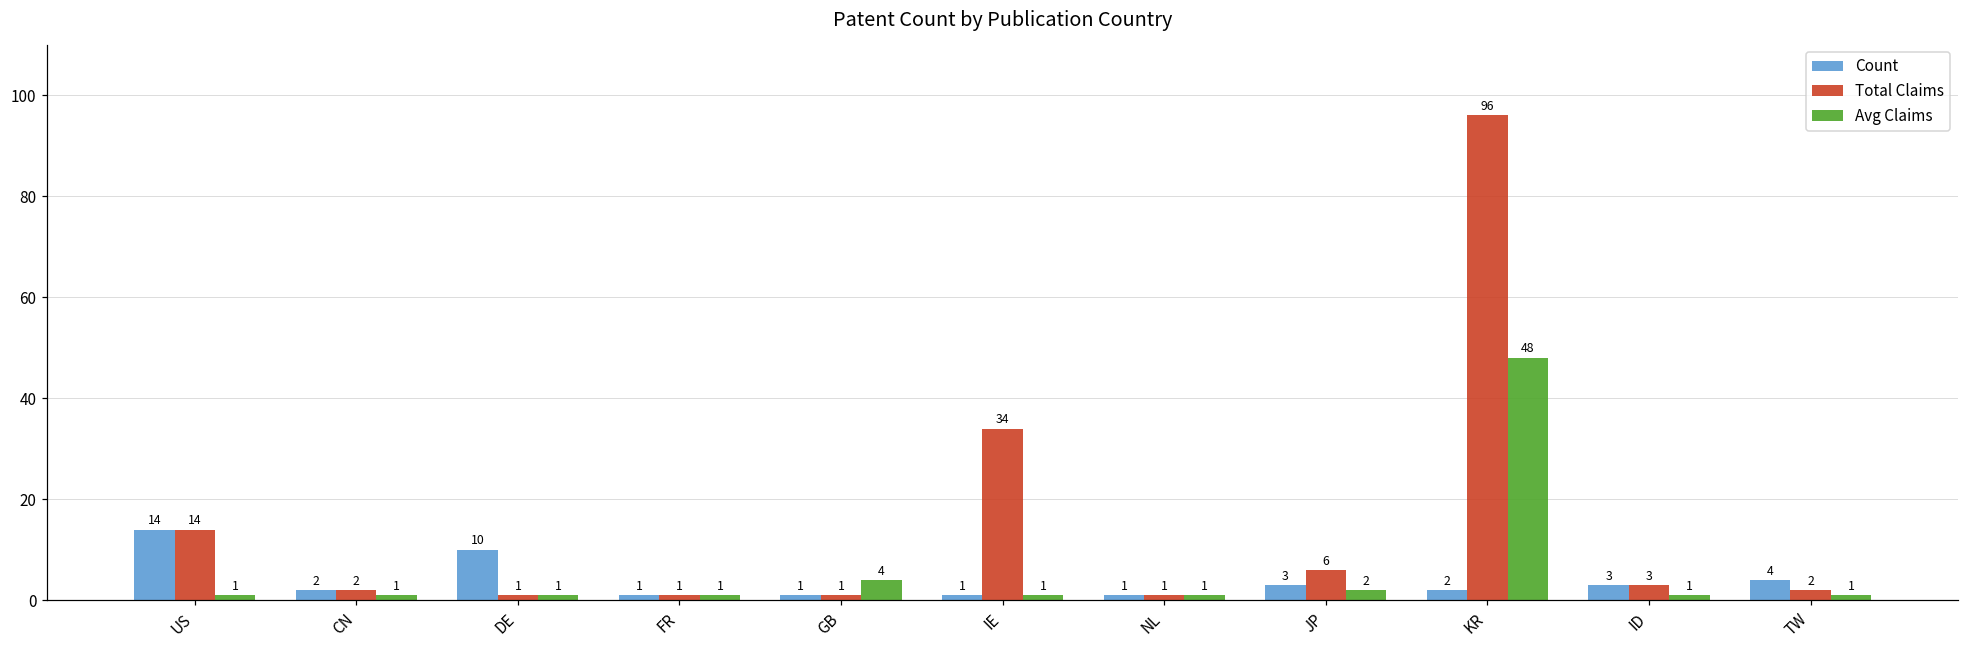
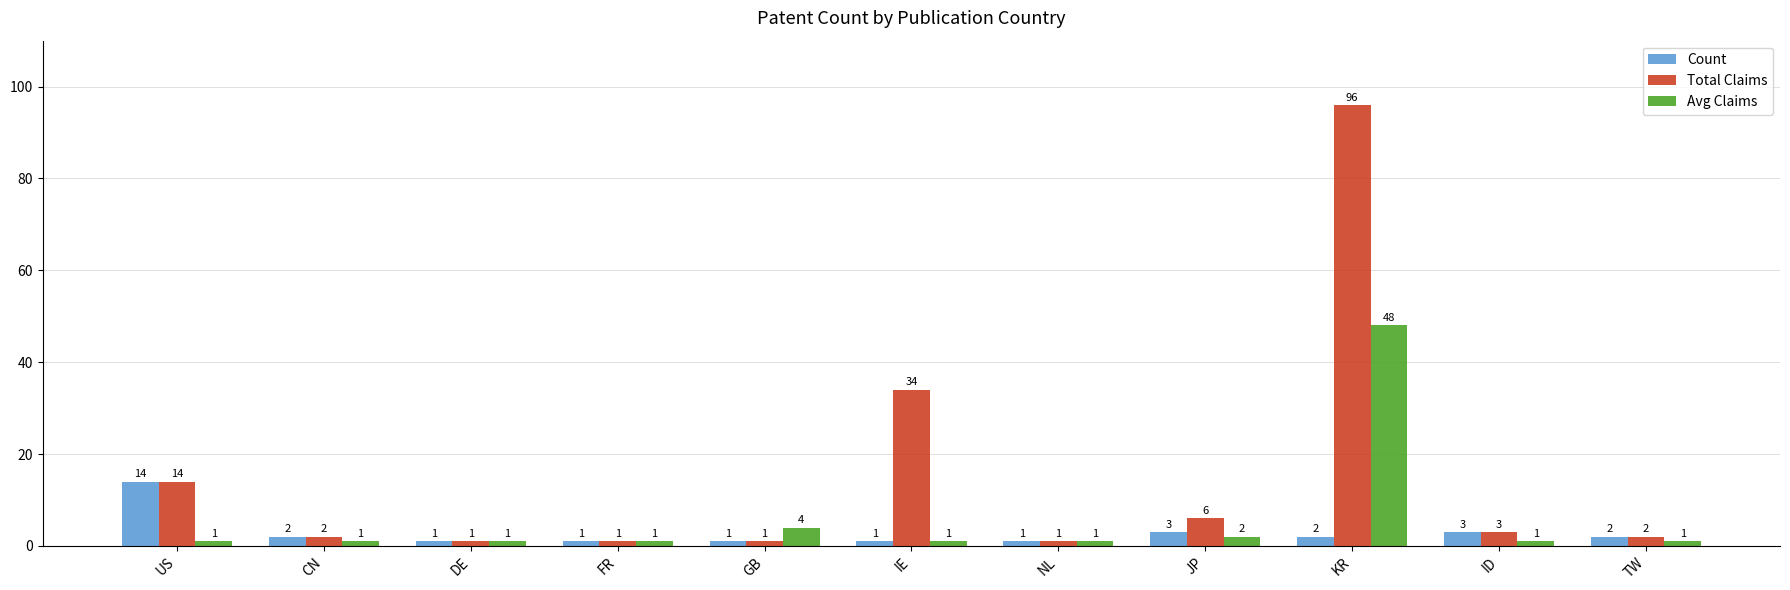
Count, DE: 10 -> 1
Count, TW: 4 -> 2
